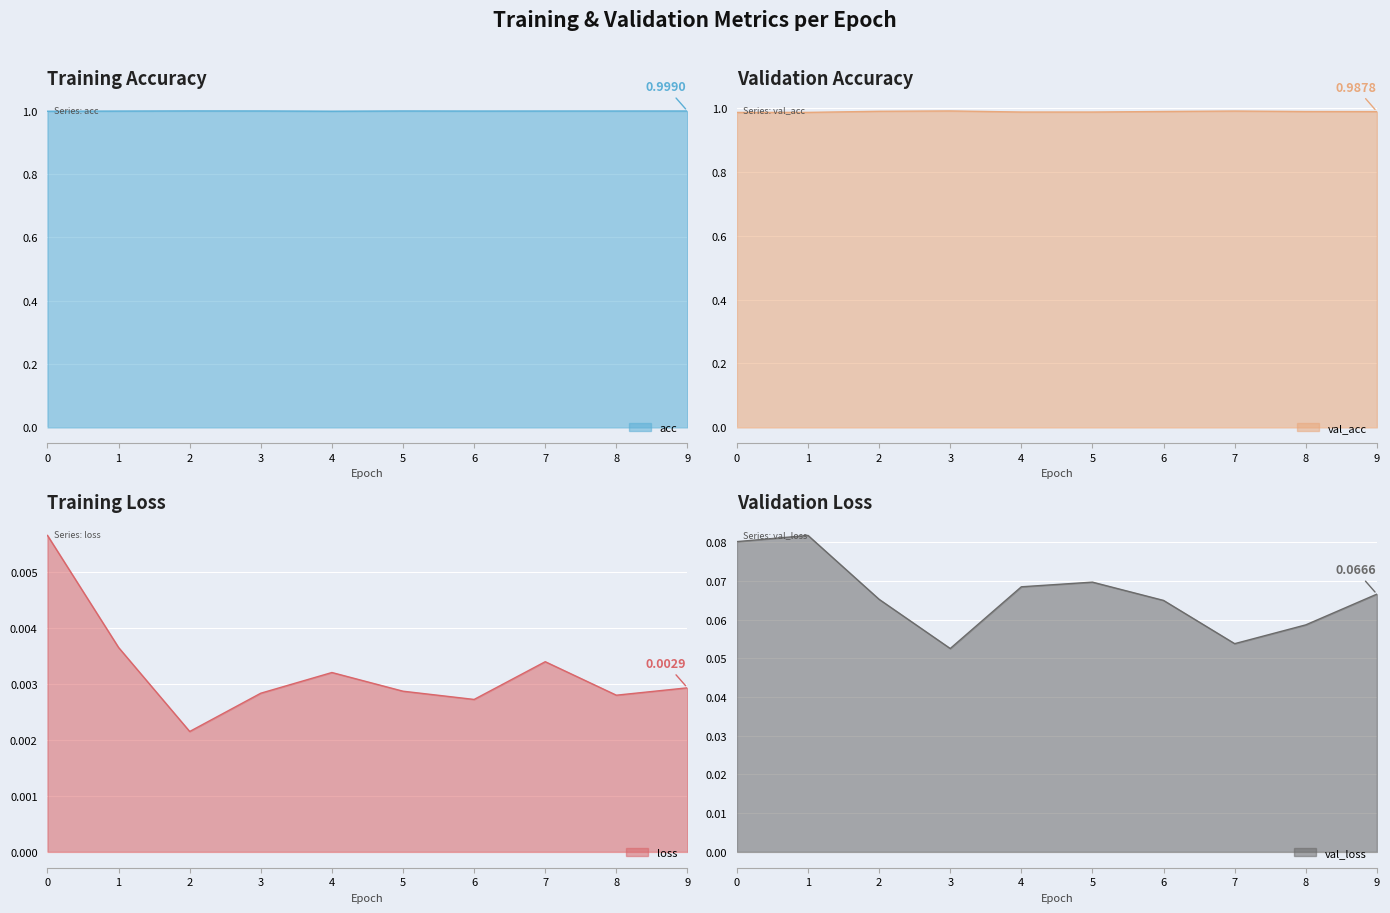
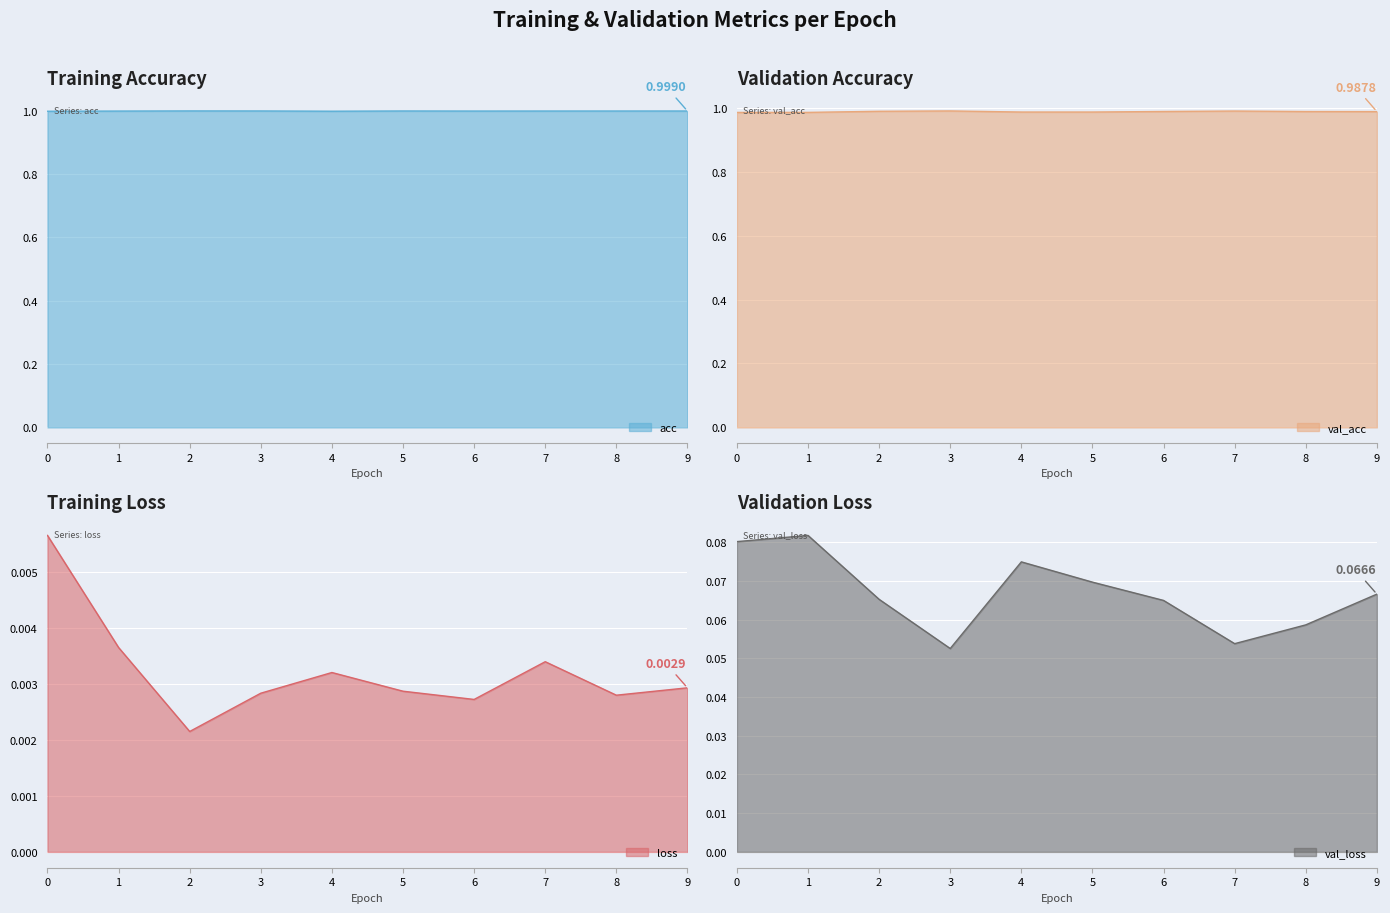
Validation Loss, 4: 0.068 -> 0.075
